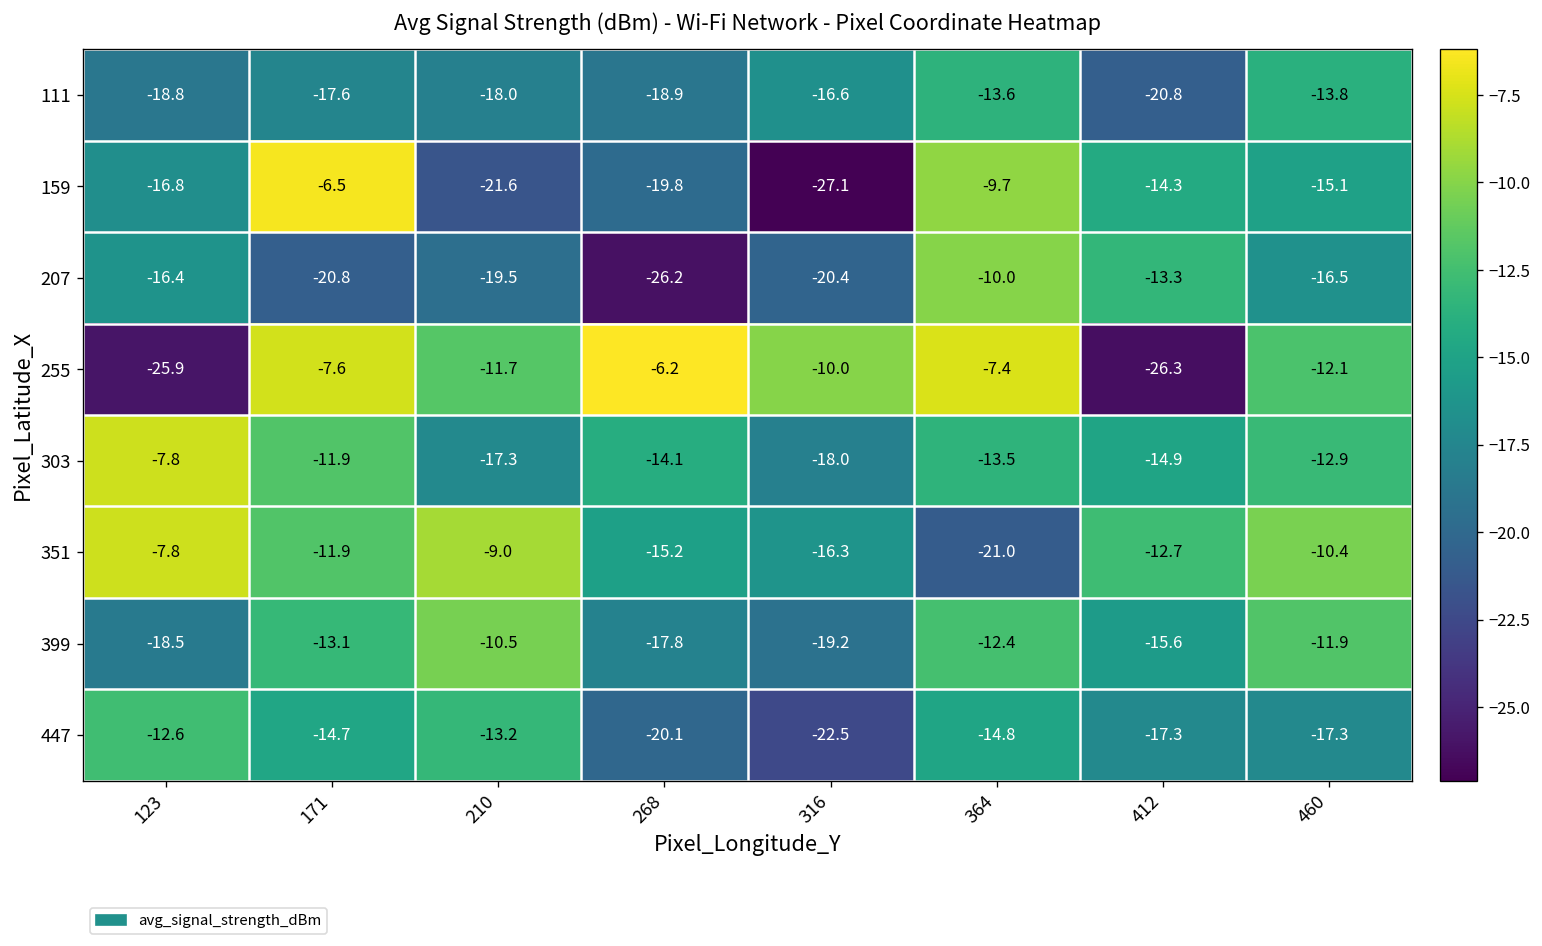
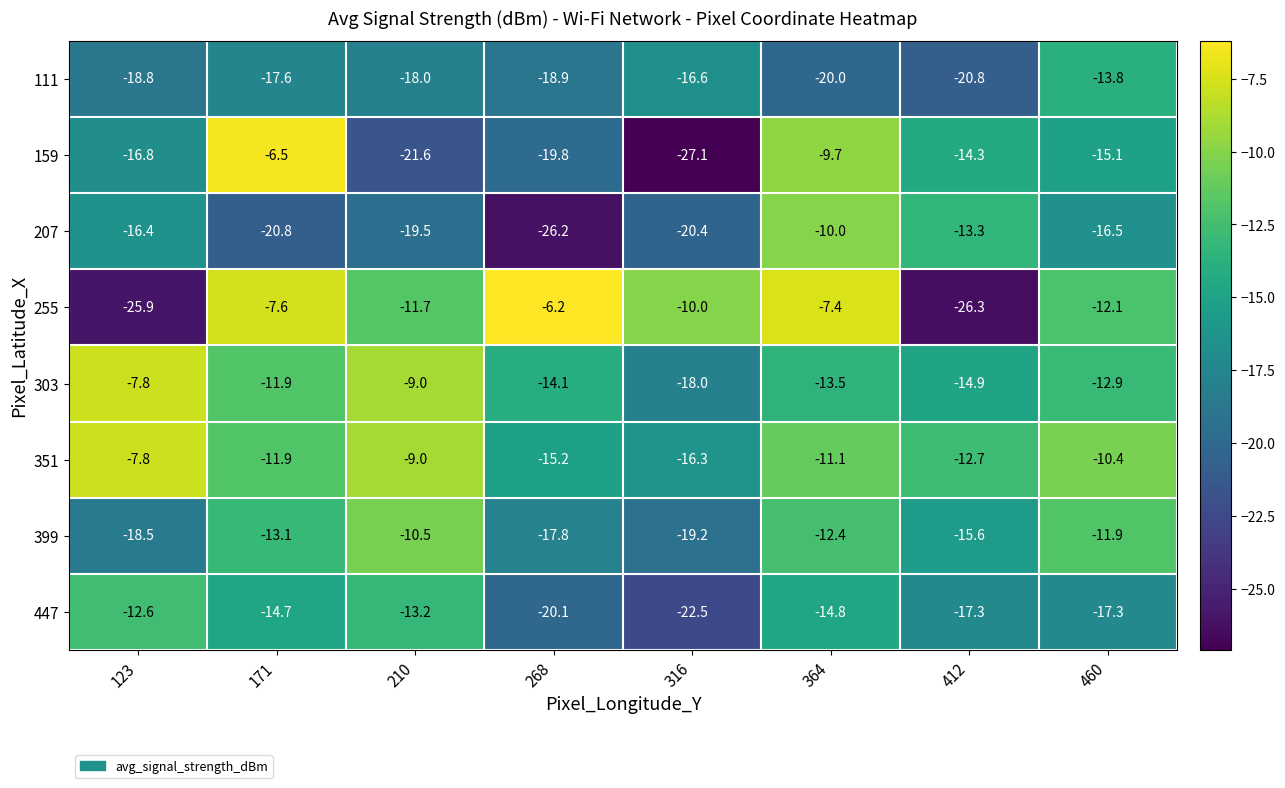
111, 364: -13.6 -> -20.0
303, 210: -17.3 -> -9.0
351, 364: -21.0 -> -11.1
